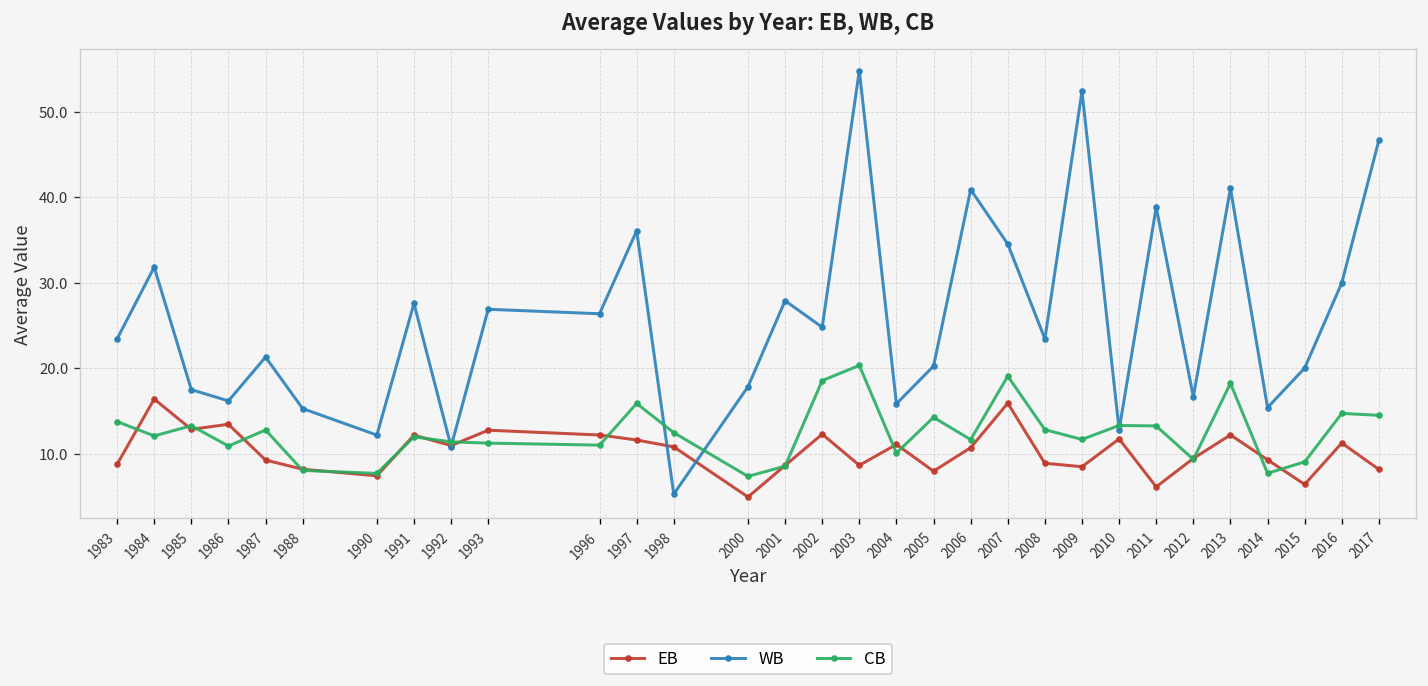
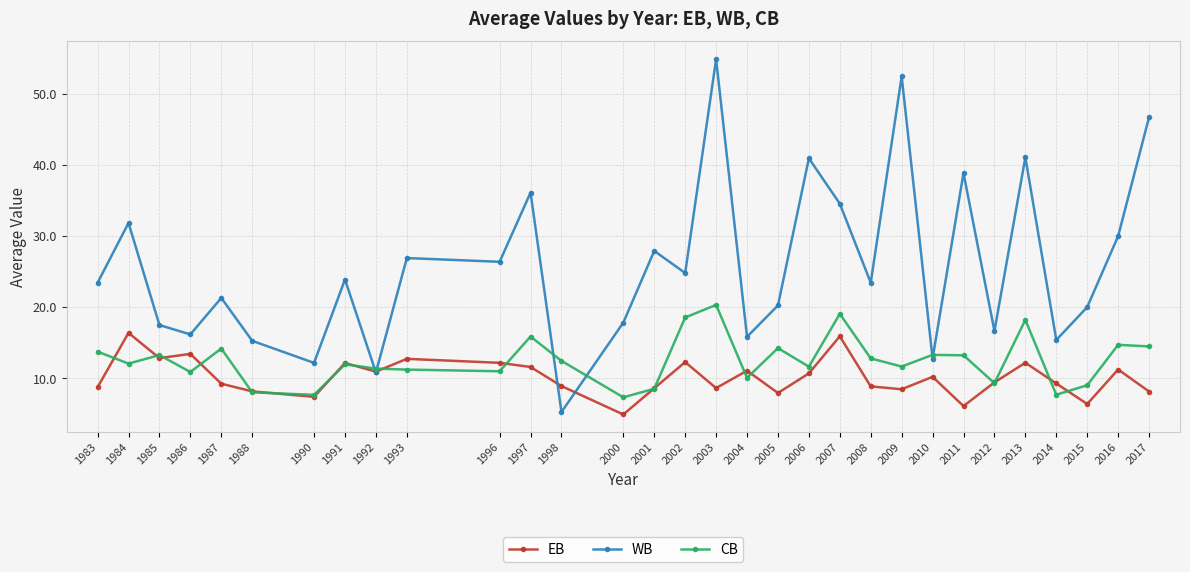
CB, 1987: 13 -> 14
WB, 1991: 28 -> 24
EB, 1998: 11 -> 9
EB, 2010: 12 -> 10
